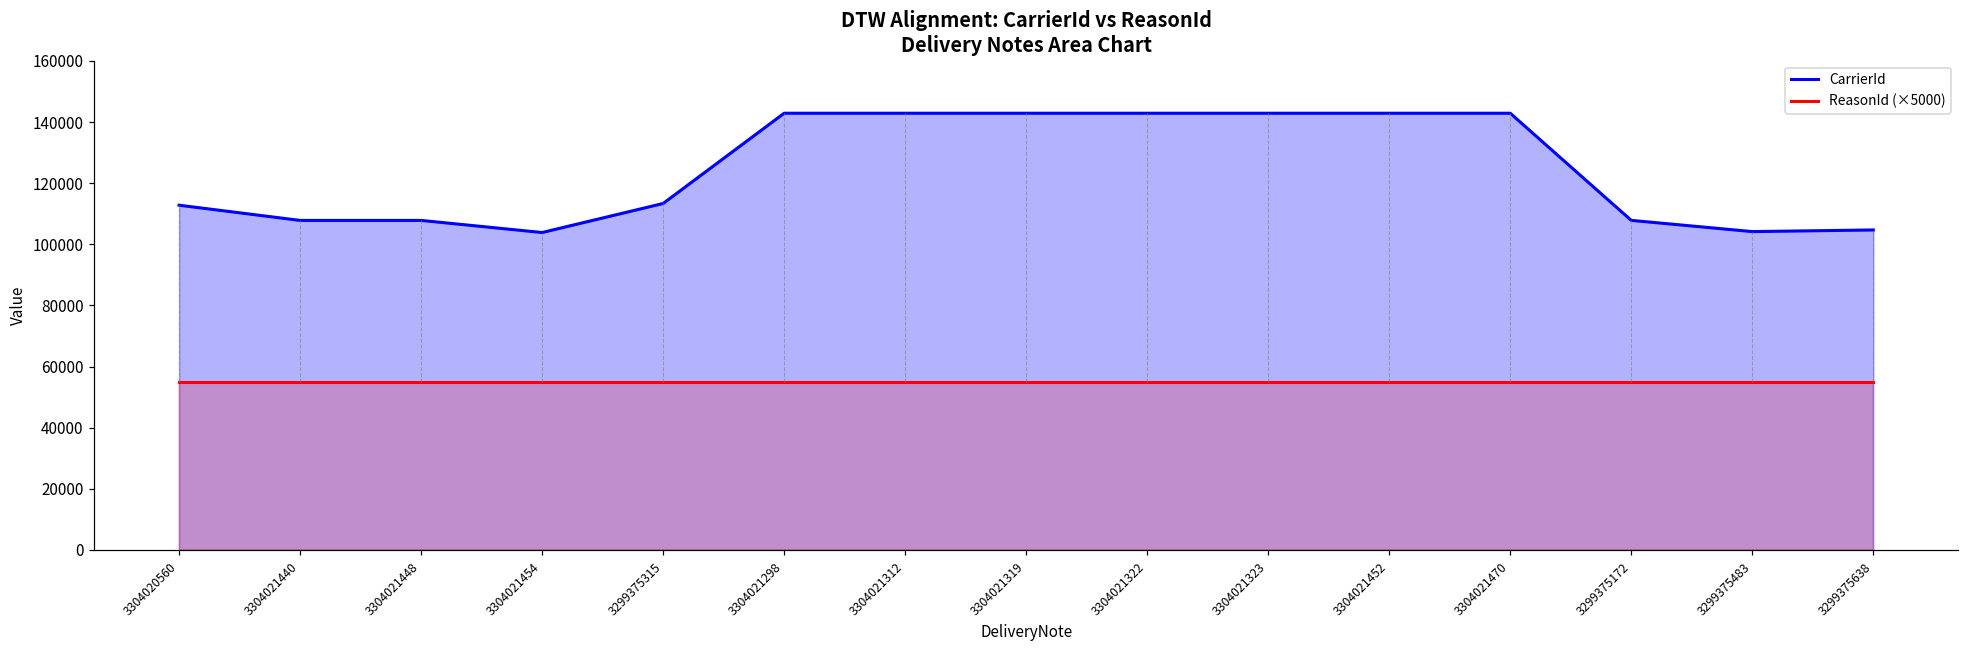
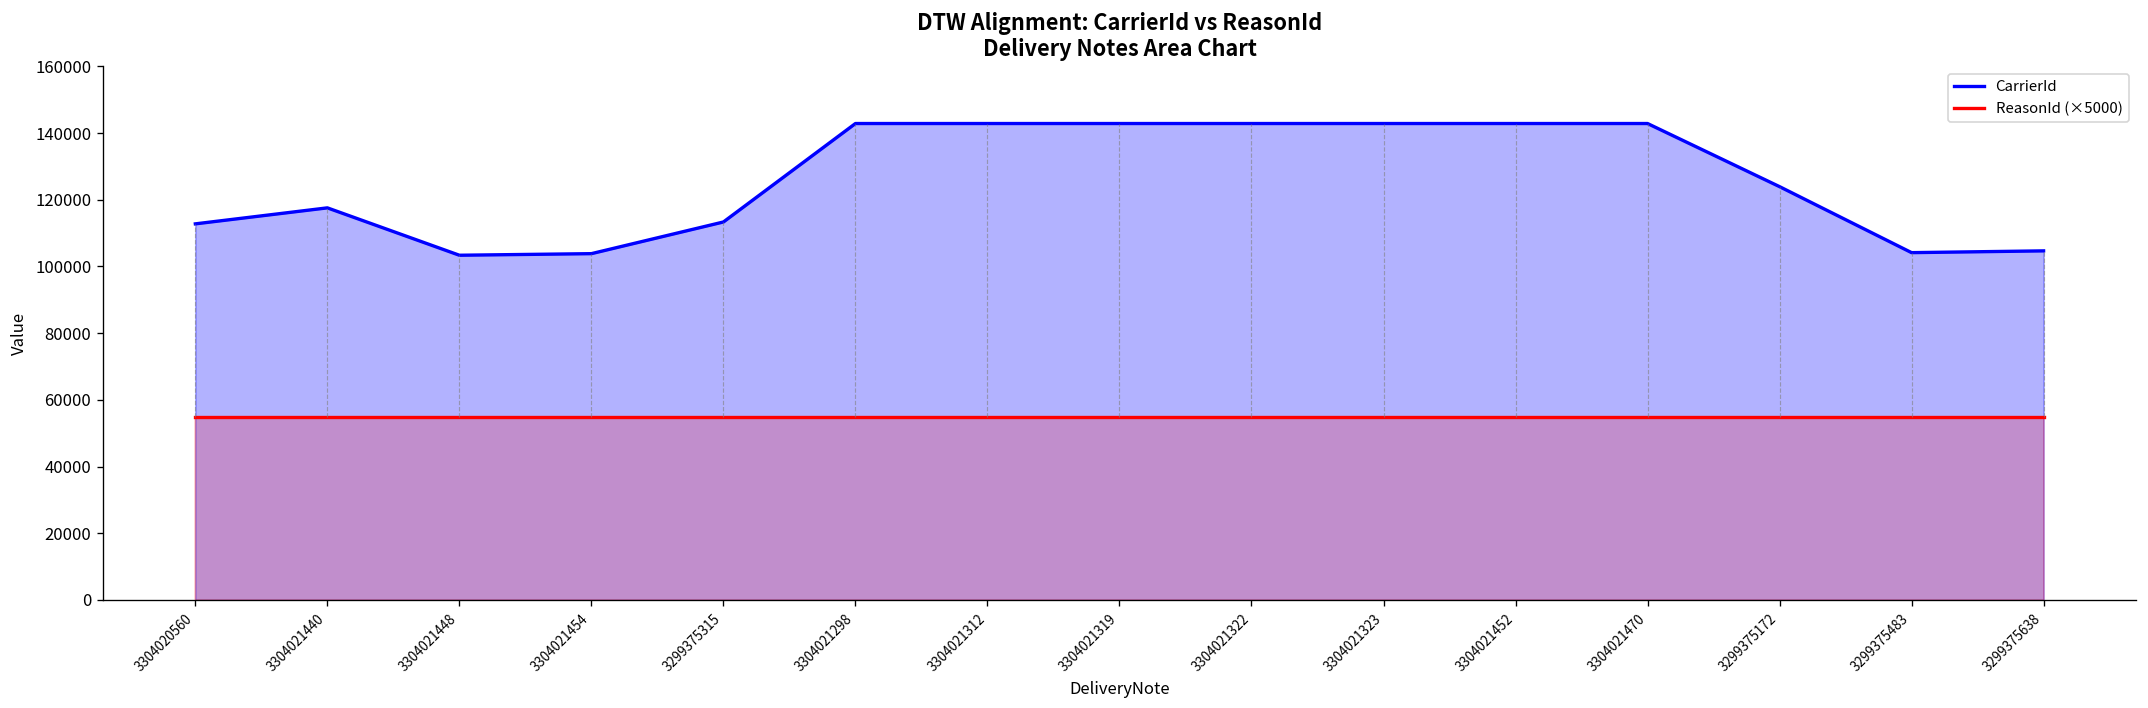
CarrierId, 3304021440: 108000 -> 118000
CarrierId, 3304021448: 108000 -> 103000
CarrierId, 3299375172: 108000 -> 124000
